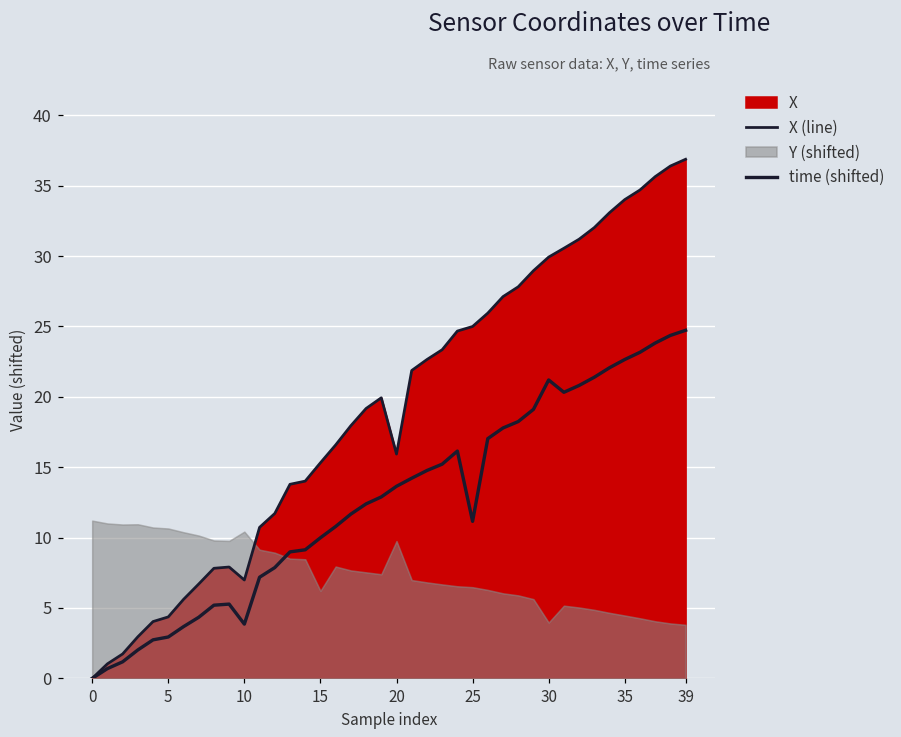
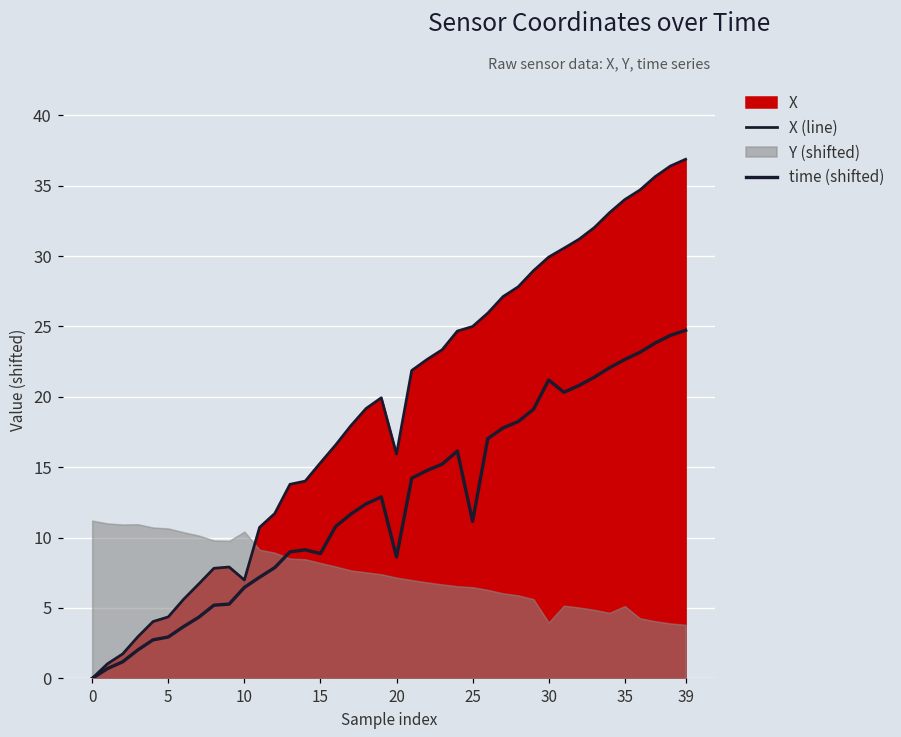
time (shifted), 10: 3.9 -> 6.5
time (shifted), 15: 10.0 -> 8.9
Y (shifted), 15: 6.2 -> 8.2
time (shifted), 20: 13.6 -> 8.6
Y (shifted), 20: 9.8 -> 7.2
Y (shifted), 35: 4.5 -> 5.1
